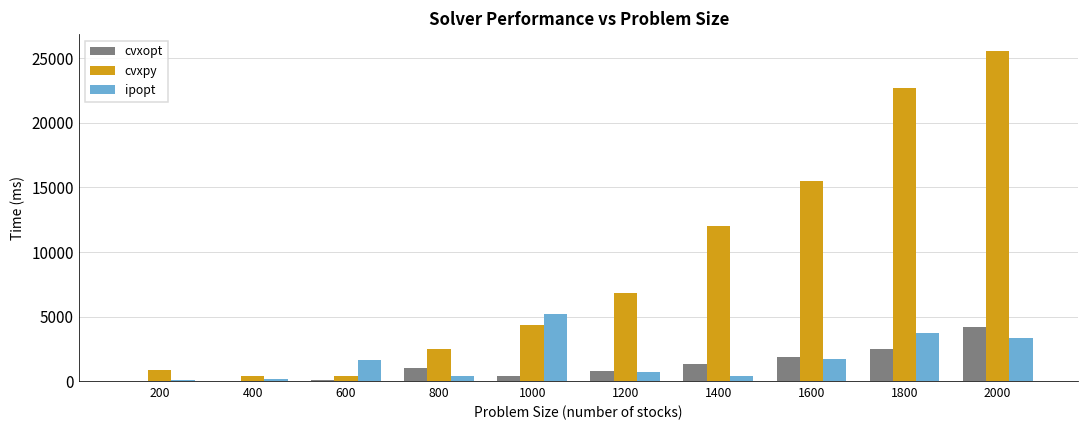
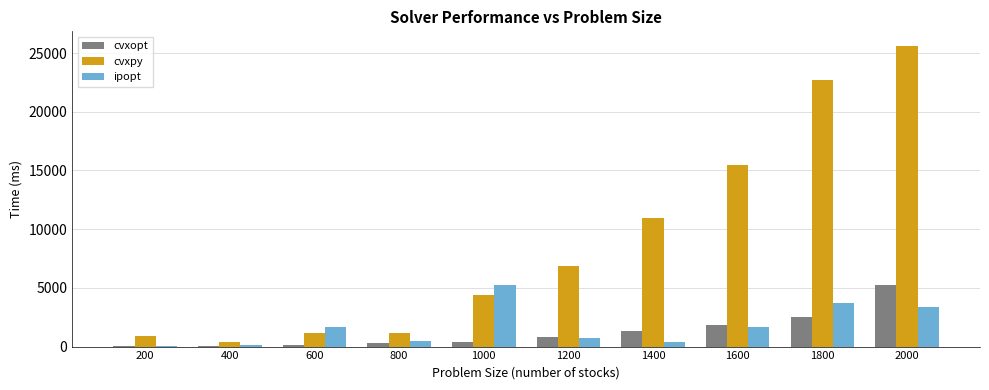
cvxpy, 600: 400 -> 1100
cvxopt, 800: 1000 -> 300
cvxpy, 800: 2500 -> 1200
cvxpy, 1400: 12000 -> 10900
cvxopt, 2000: 4200 -> 5200
